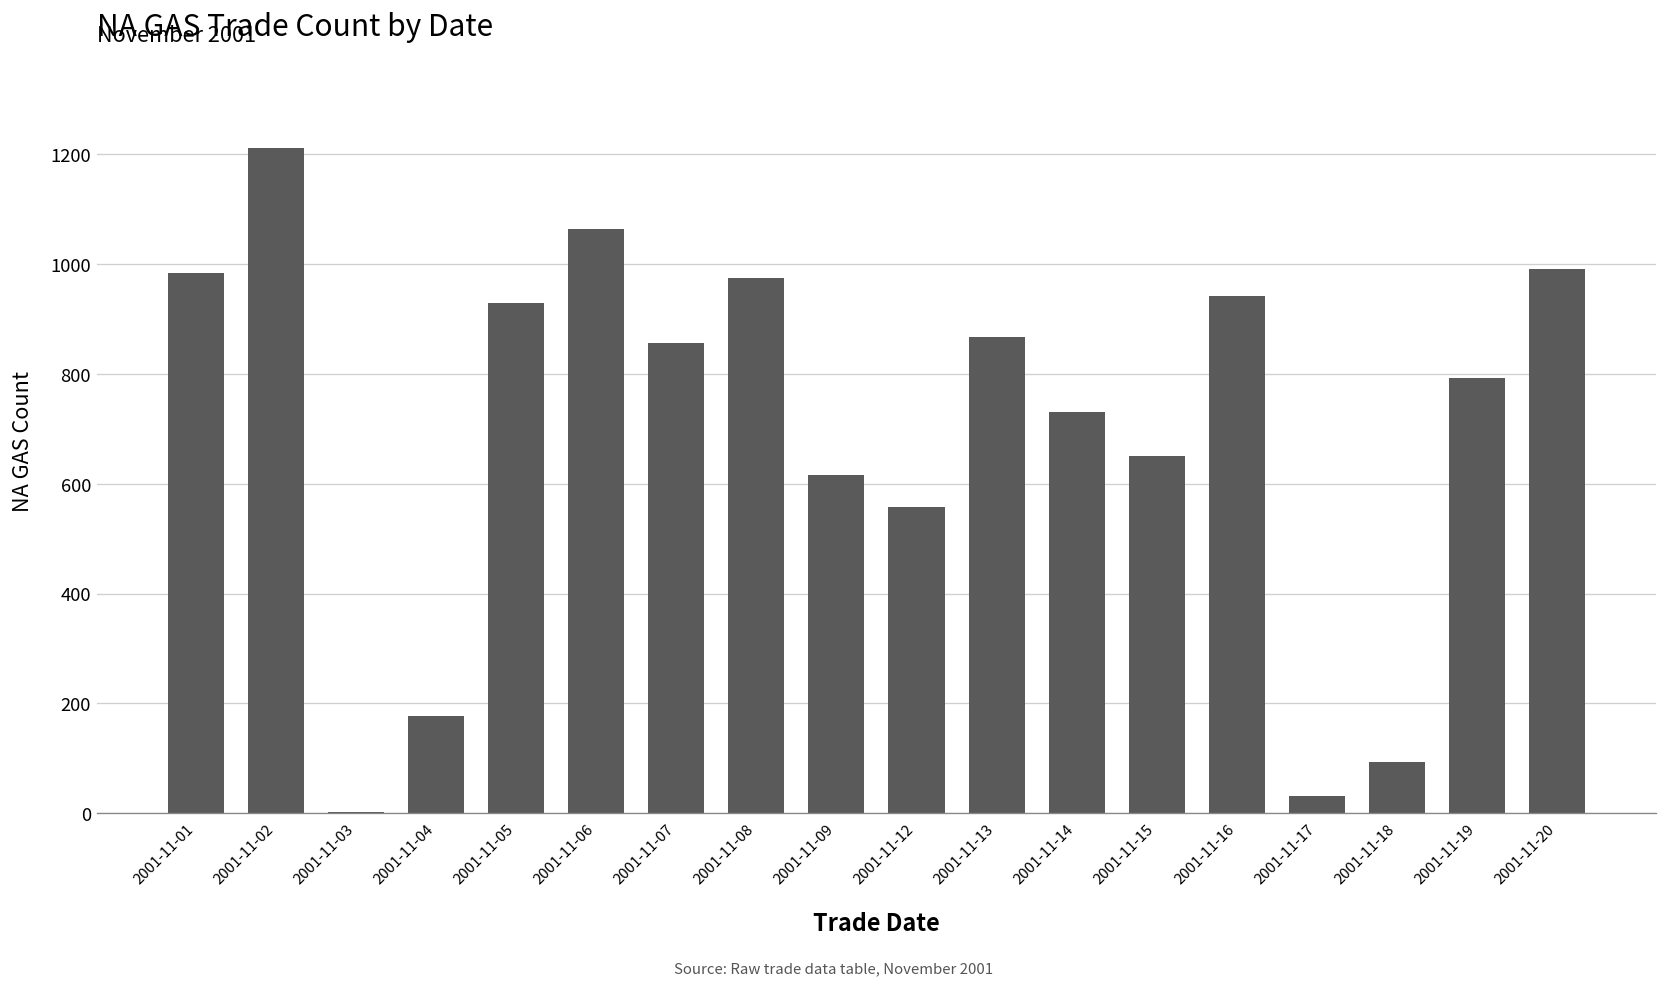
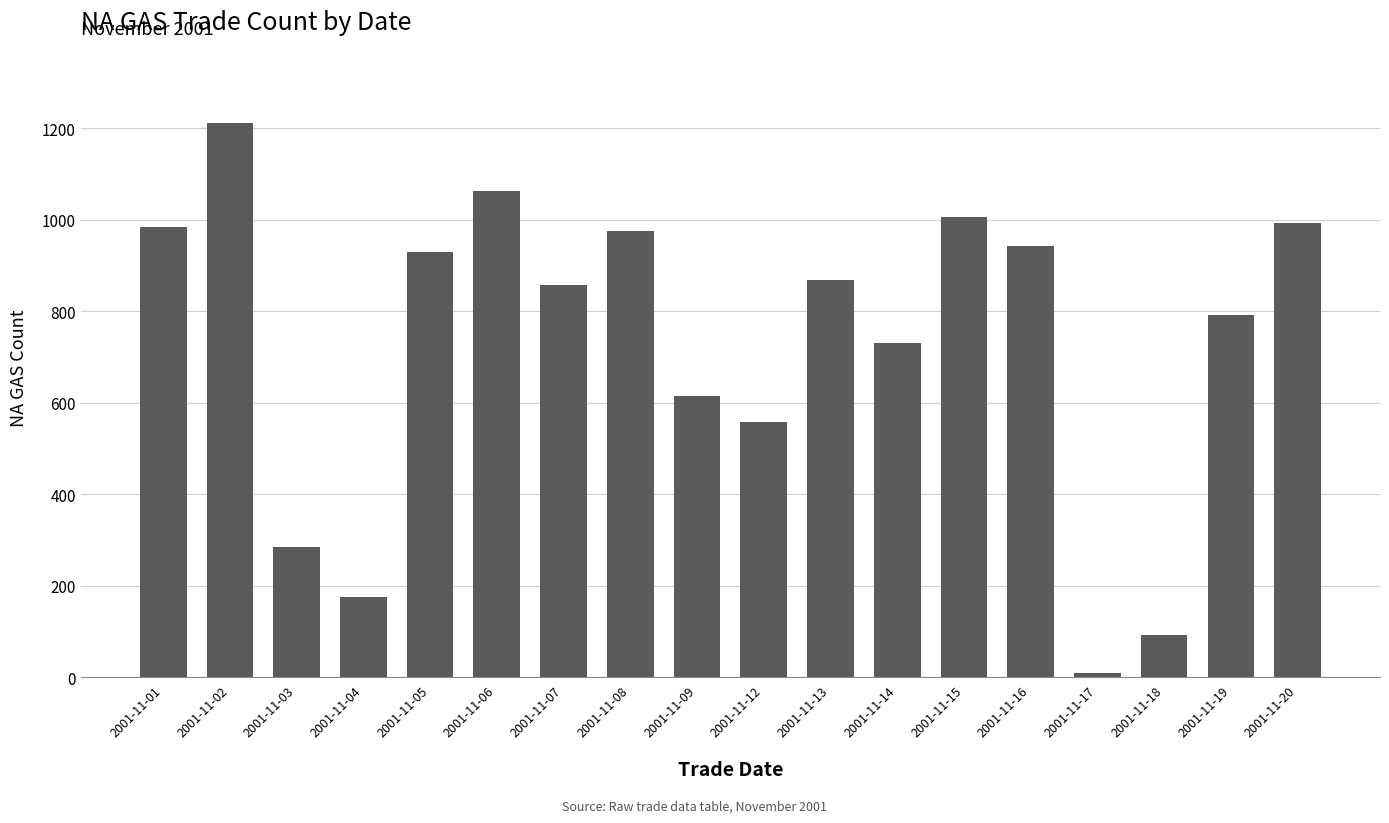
2001-11-03: 0 -> 280
2001-11-15: 650 -> 1010
2001-11-17: 30 -> 10
